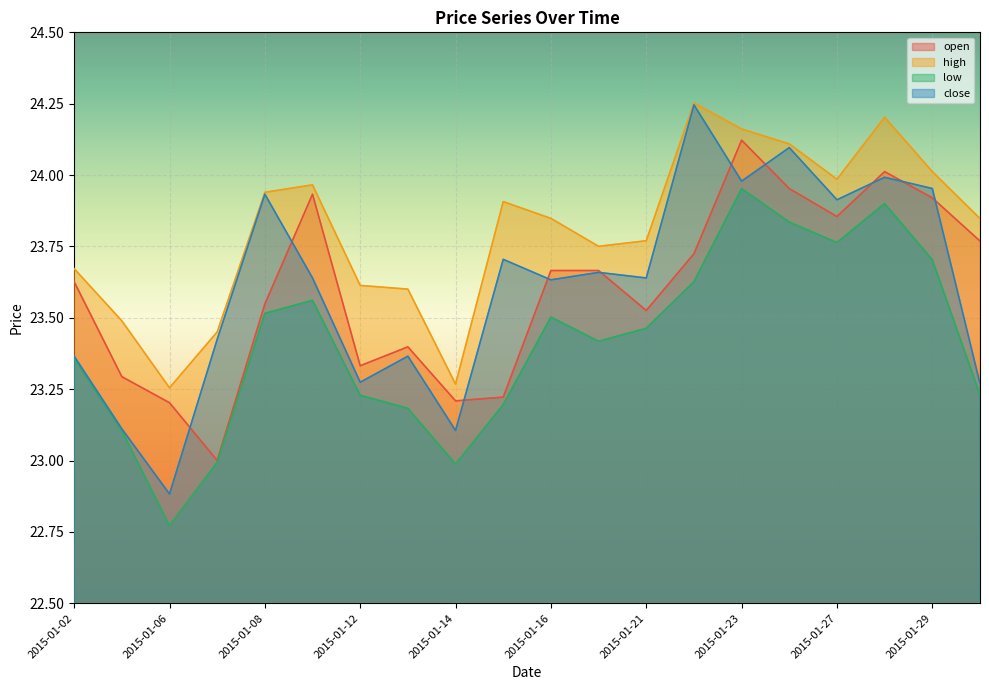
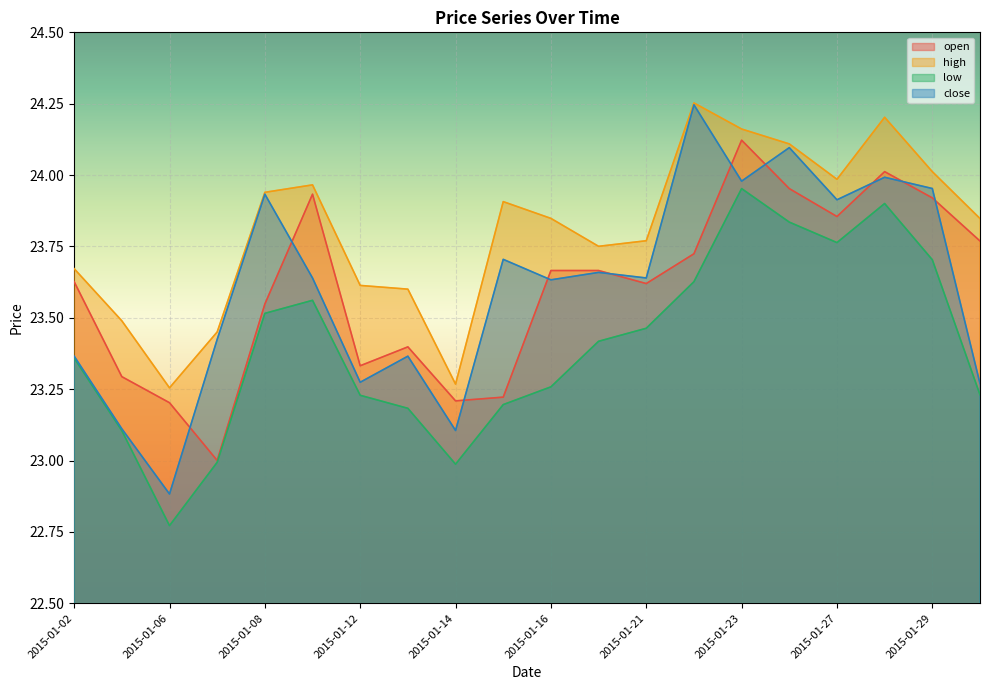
low, 2015-01-16: 23.50 -> 23.26
open, 2015-01-21: 23.53 -> 23.62
